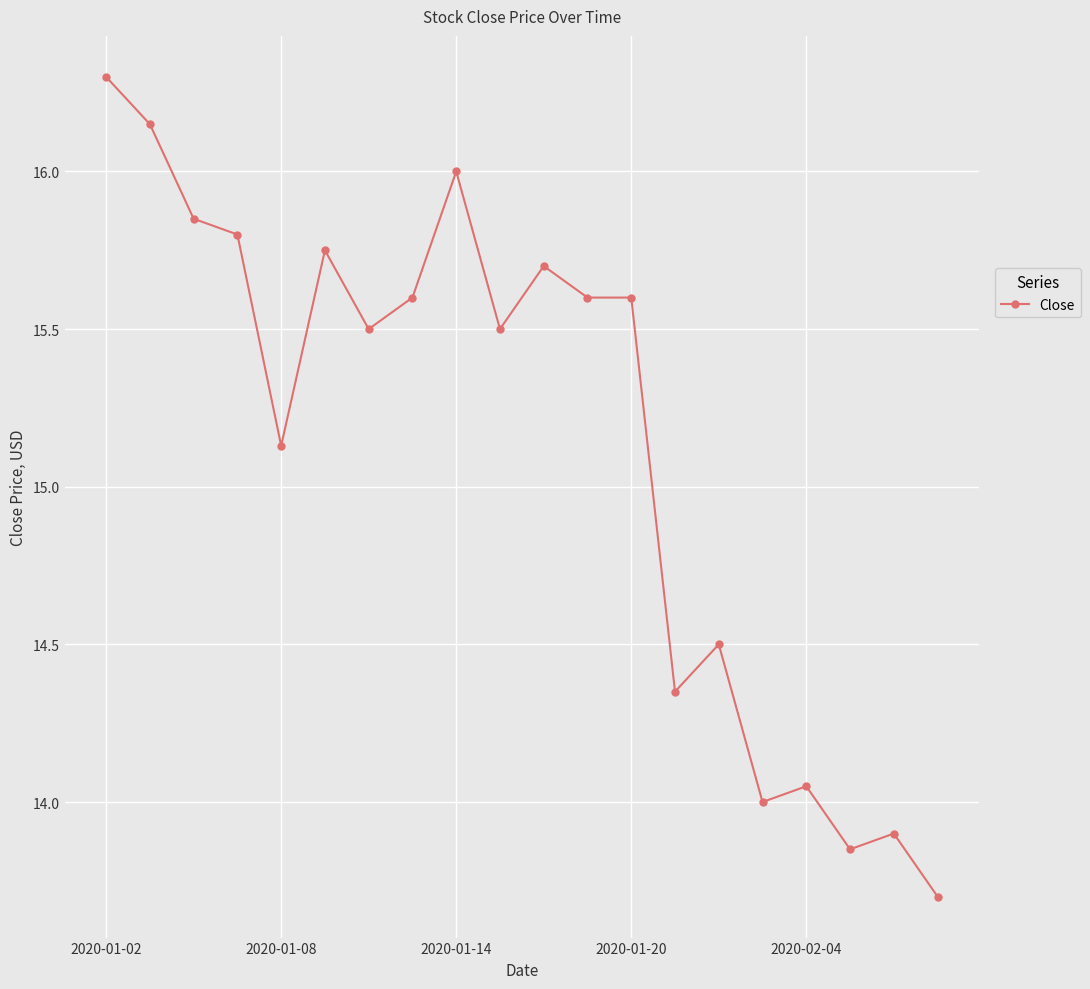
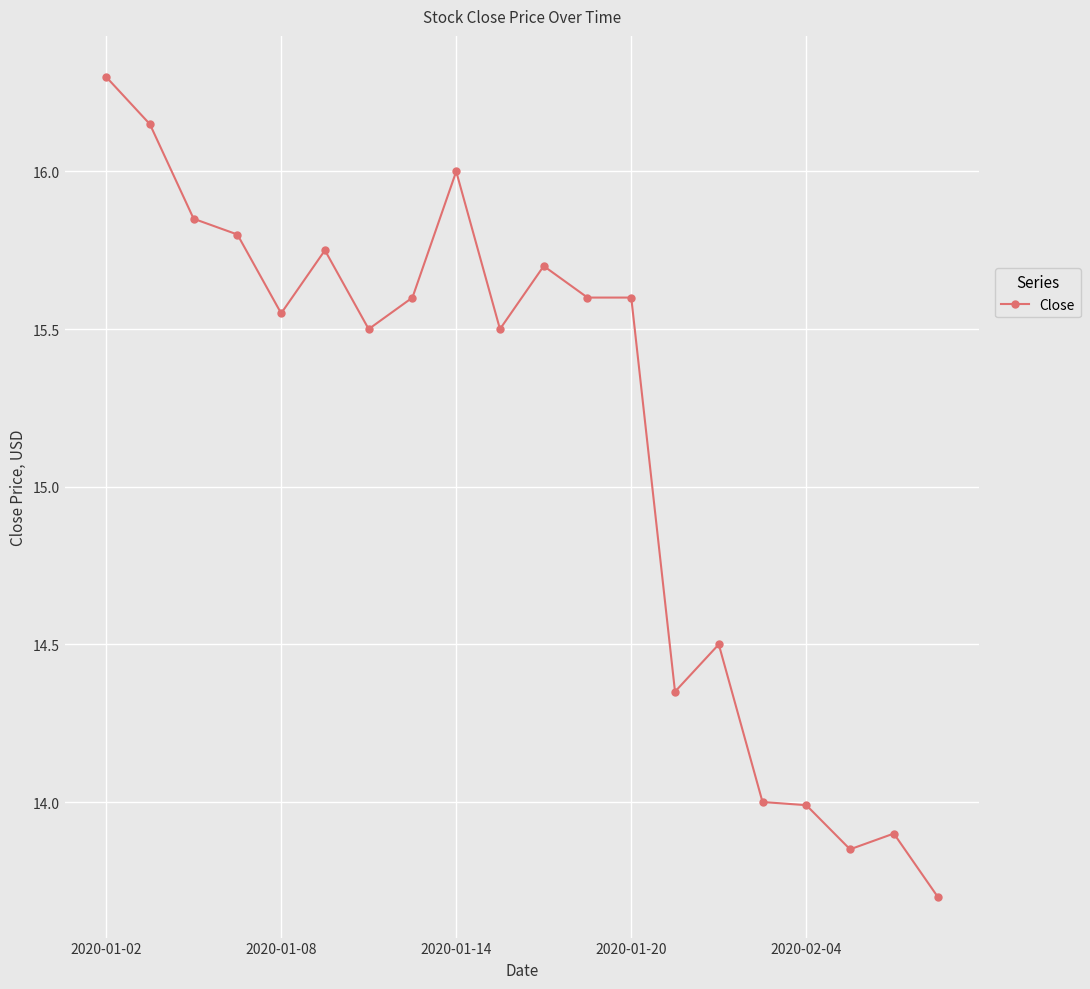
2020-01-08: 15.13 -> 15.55
2020-02-04: 14.05 -> 13.99
